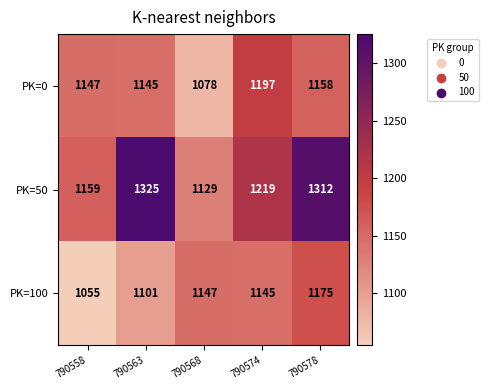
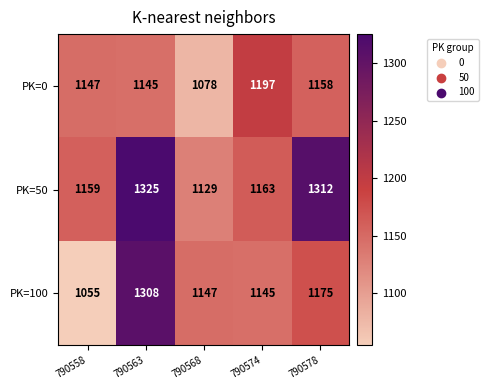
PK=50, 790574: 1219 -> 1163
PK=100, 790563: 1101 -> 1308
